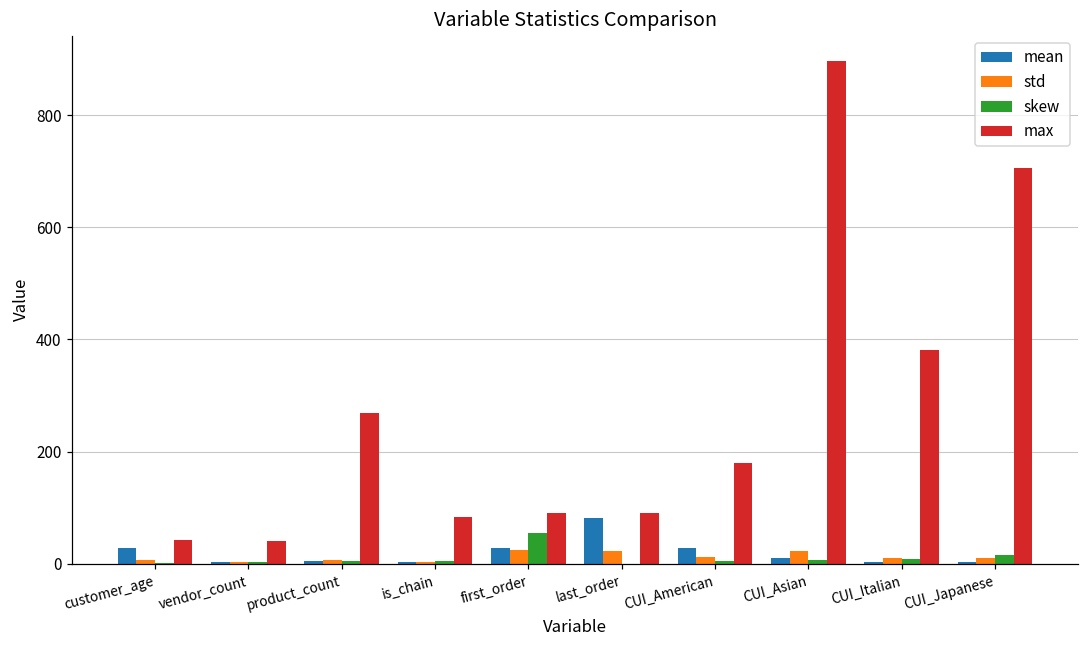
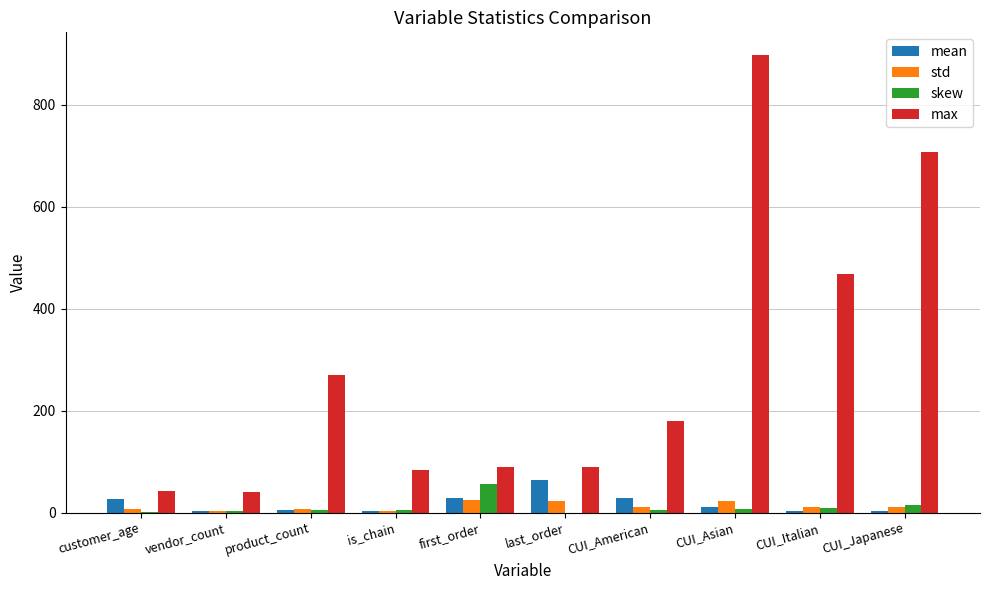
mean, last_order: 80 -> 60
max, CUI_Italian: 380 -> 470
